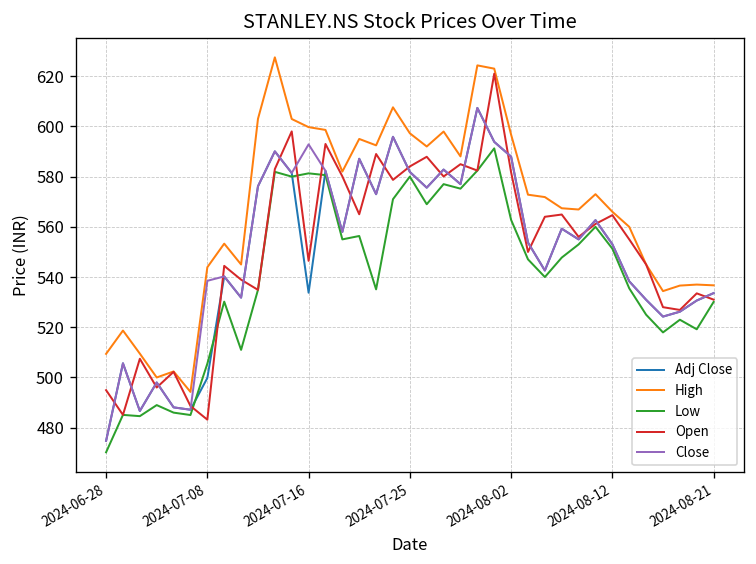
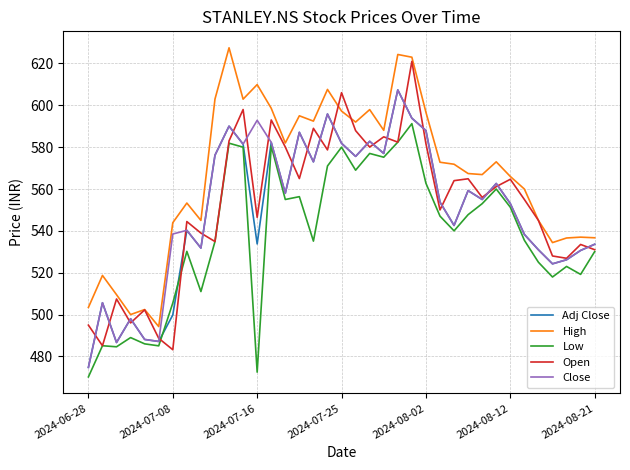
High, 2024-06-28: 509 -> 503
High, 2024-07-16: 600 -> 610
Low, 2024-07-16: 581 -> 472
Open, 2024-07-25: 584 -> 606
